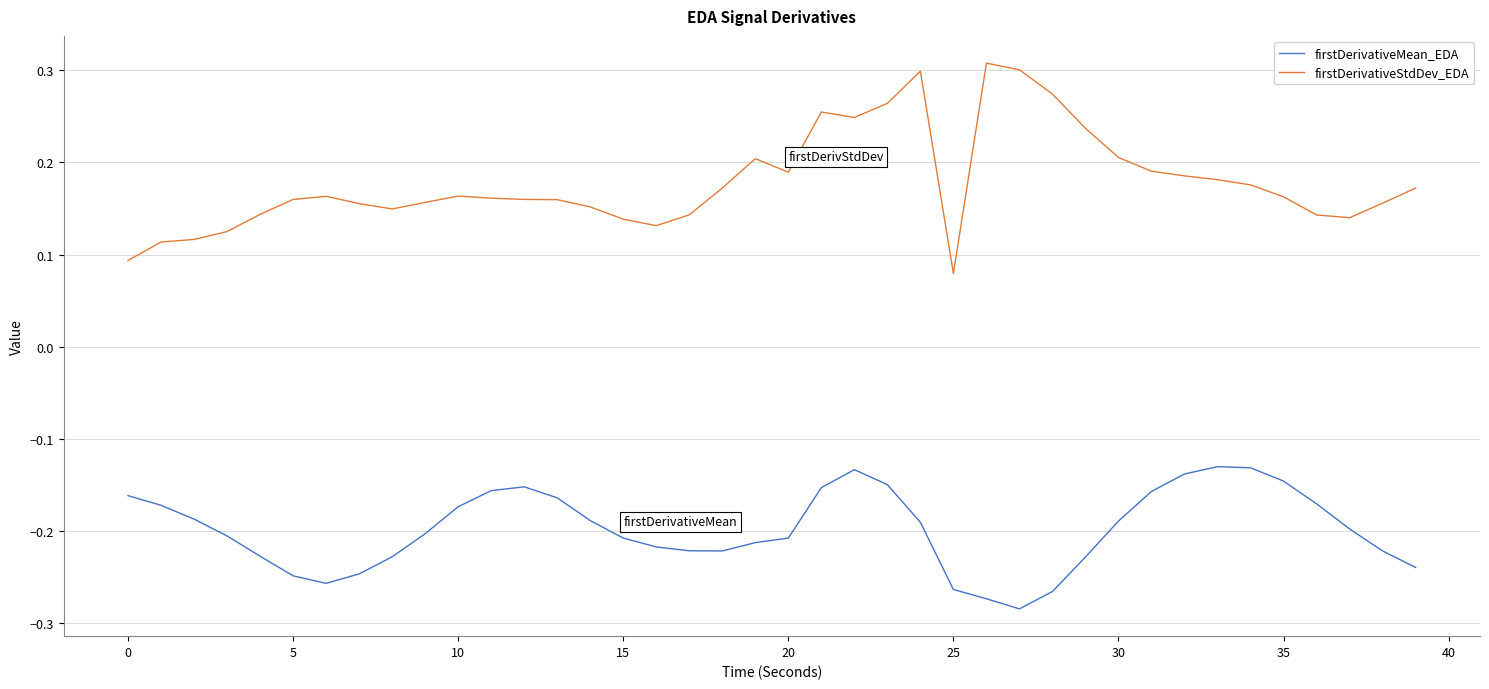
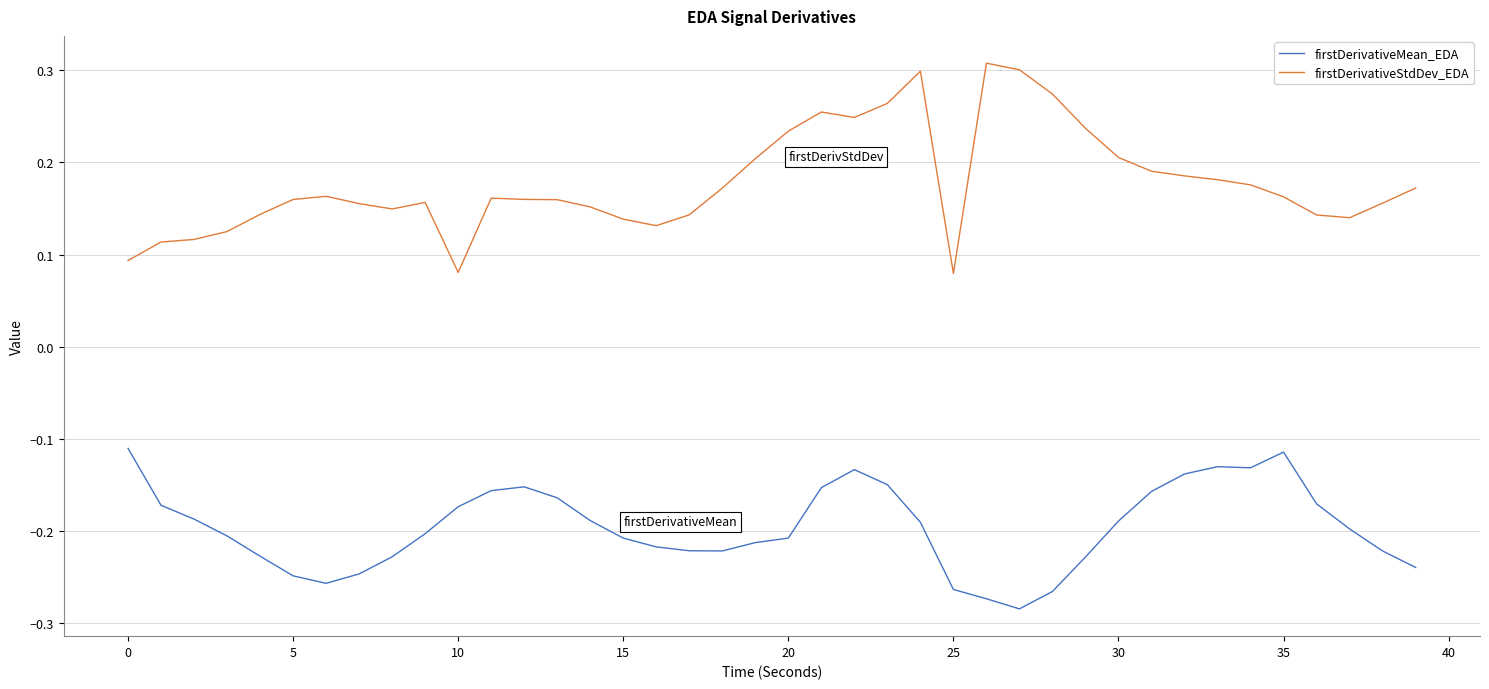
firstDerivativeMean_EDA, 0: -0.16 -> -0.11
firstDerivativeStdDev_EDA, 10: 0.16 -> 0.08
firstDerivativeStdDev_EDA, 20: 0.19 -> 0.23
firstDerivativeMean_EDA, 35: -0.15 -> -0.11
